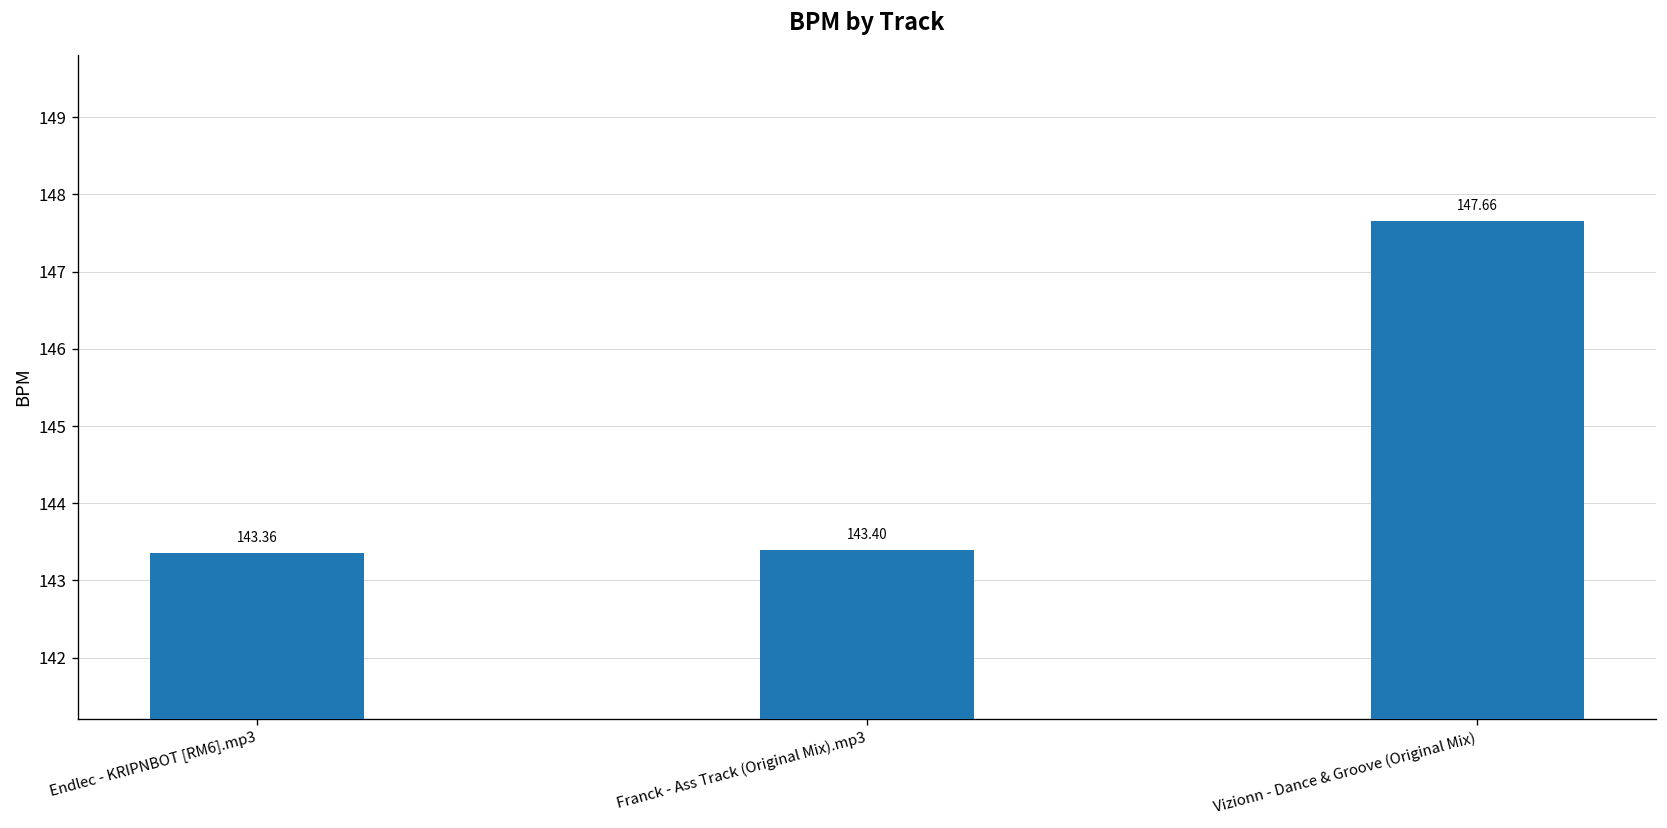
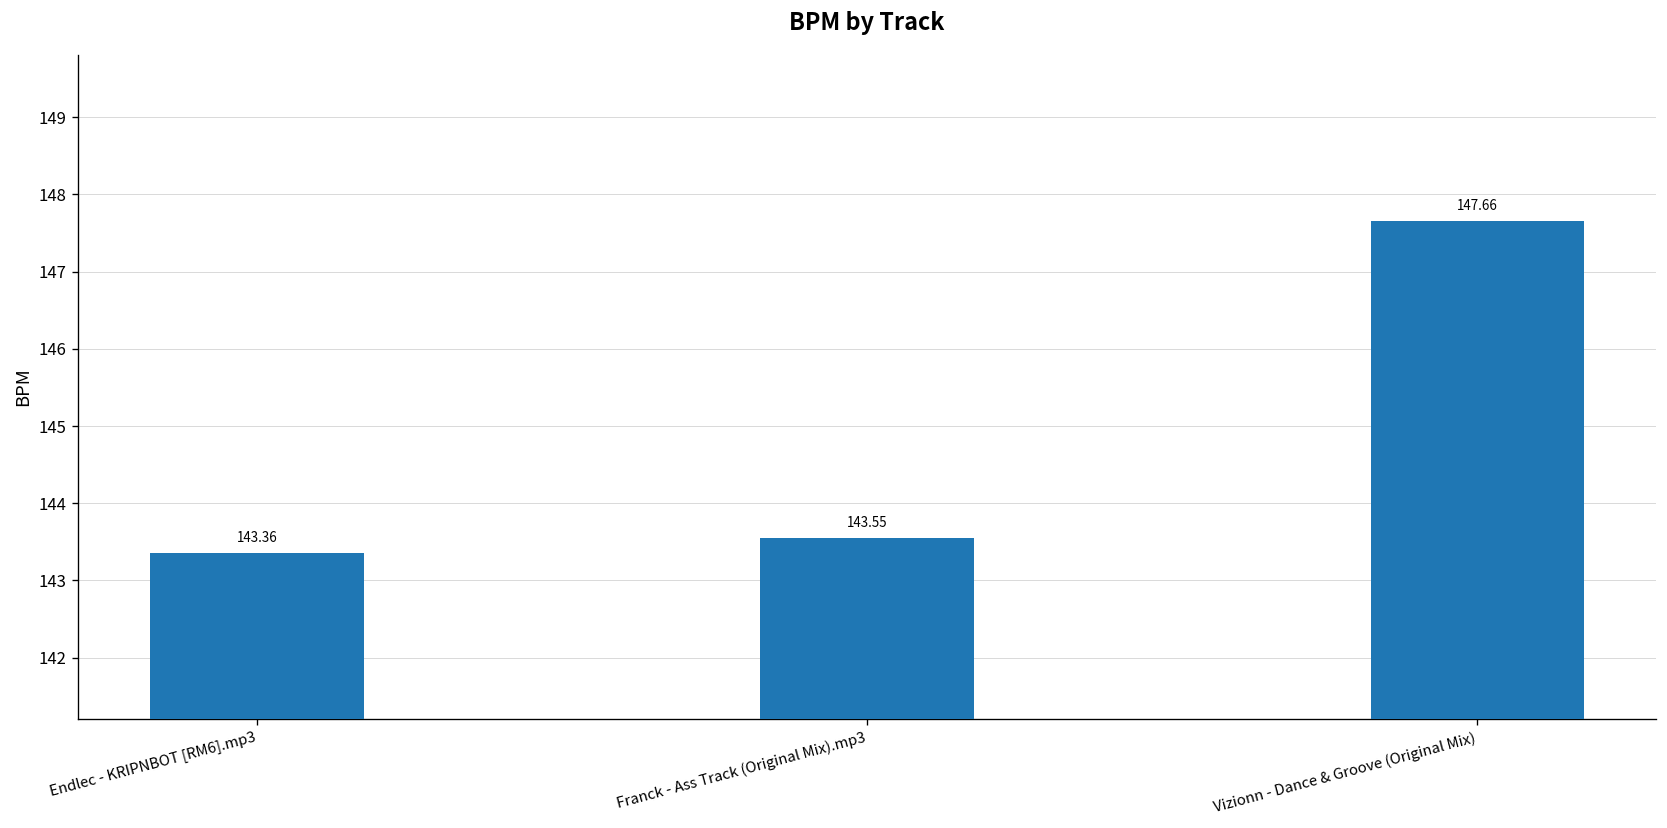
Franck - Ass Track (Original Mix).mp3: 143.40 -> 143.55
